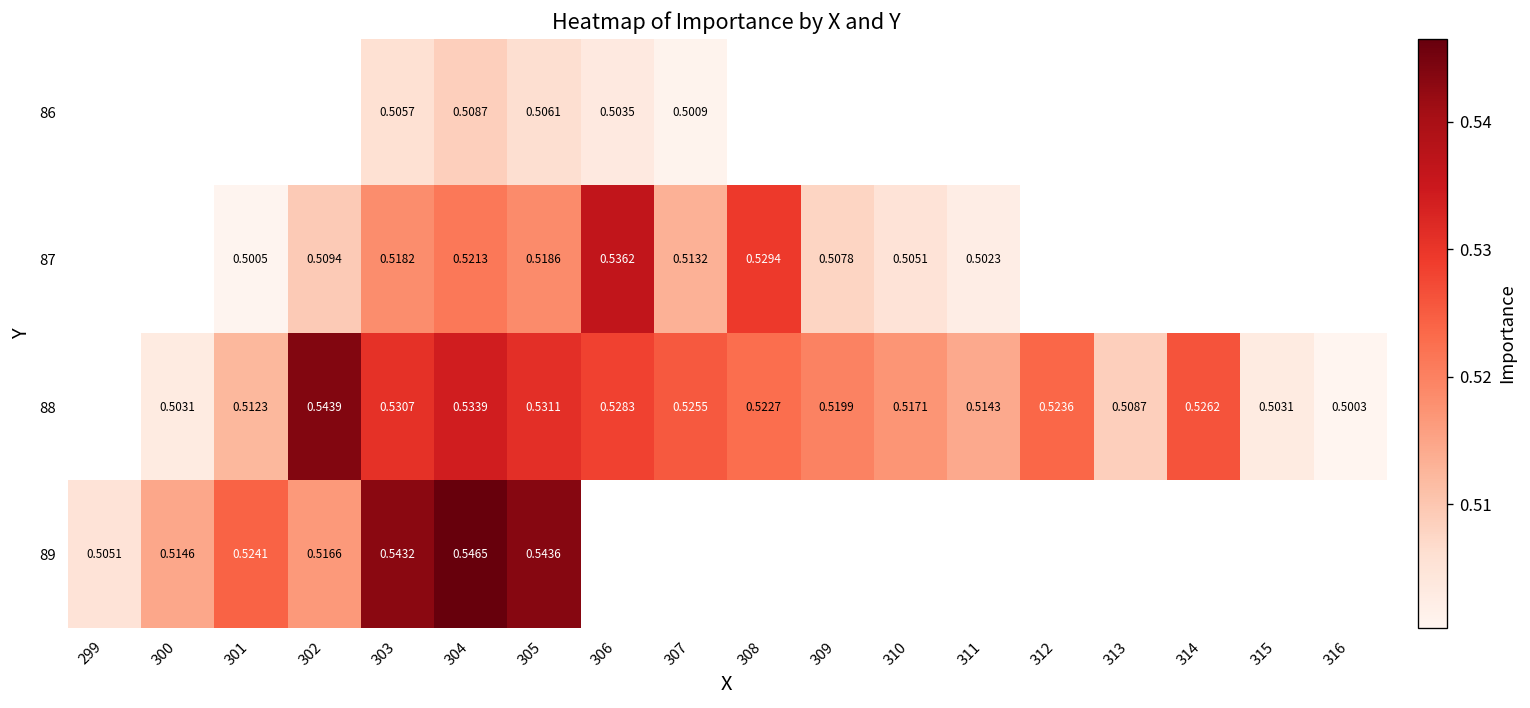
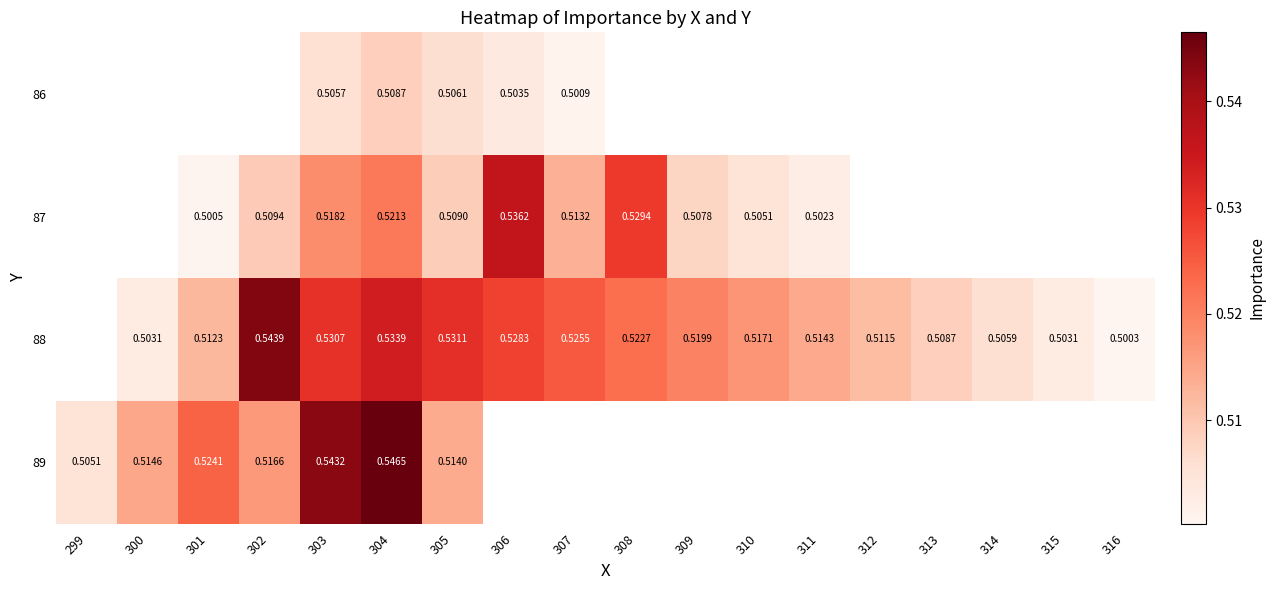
87, 305: 0.5186 -> 0.5090
88, 312: 0.5236 -> 0.5115
88, 314: 0.5262 -> 0.5059
89, 305: 0.5436 -> 0.5140
